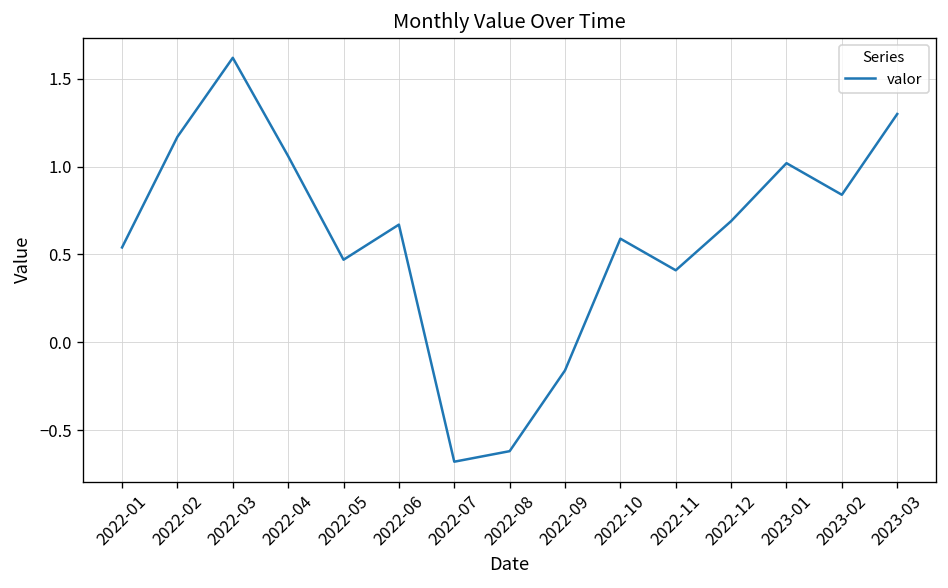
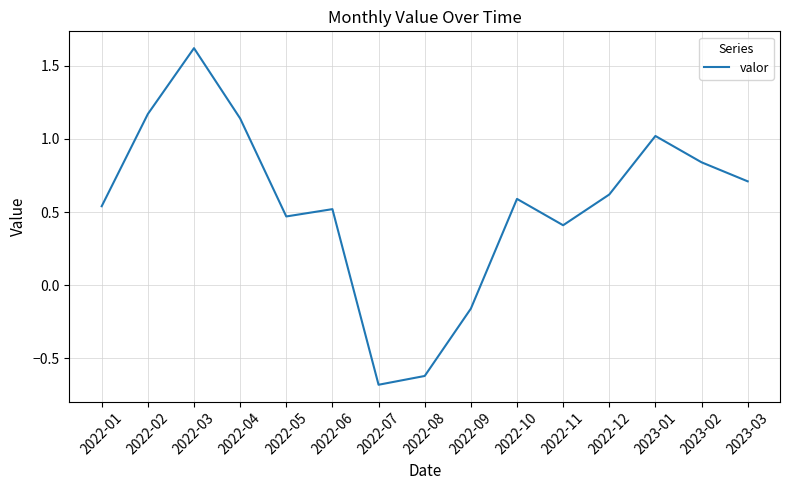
2022-04: 1.06 -> 1.14
2022-06: 0.67 -> 0.52
2022-12: 0.69 -> 0.62
2023-03: 1.30 -> 0.71
